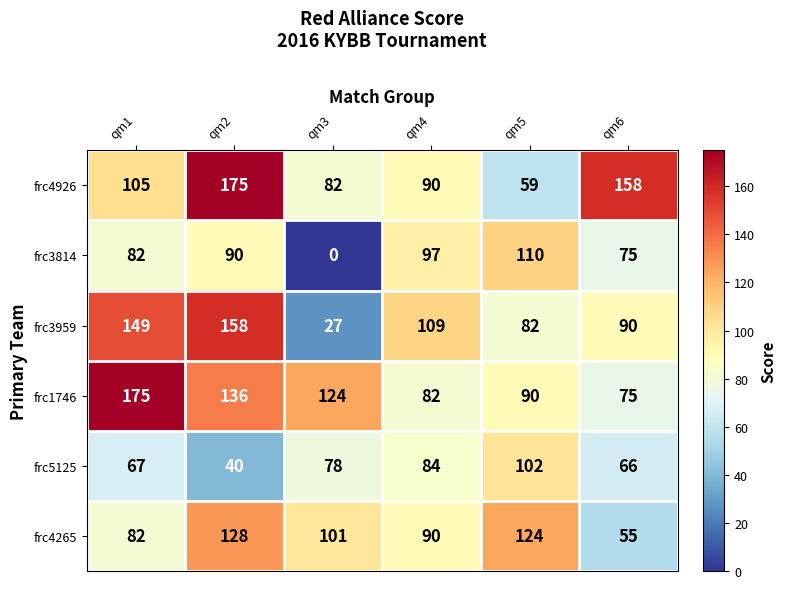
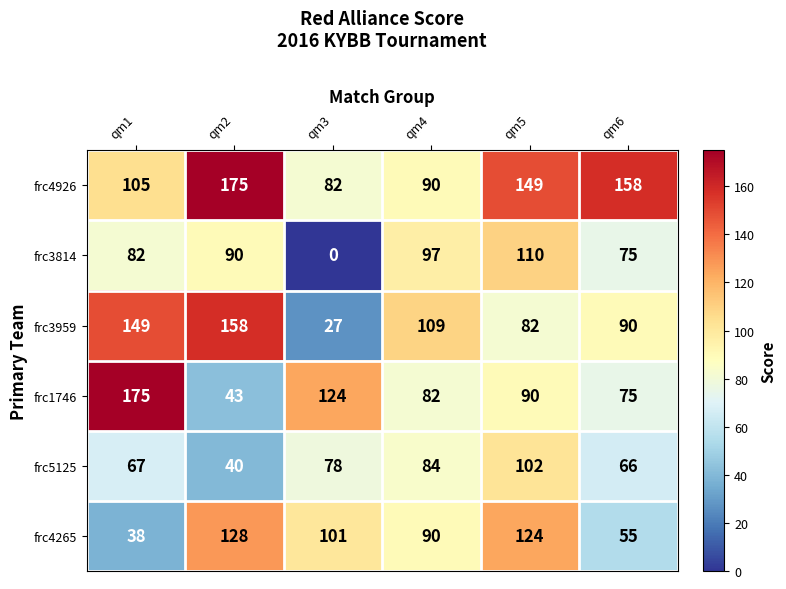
frc4926, qm5: 59 -> 149
frc1746, qm2: 136 -> 43
frc4265, qm1: 82 -> 38
